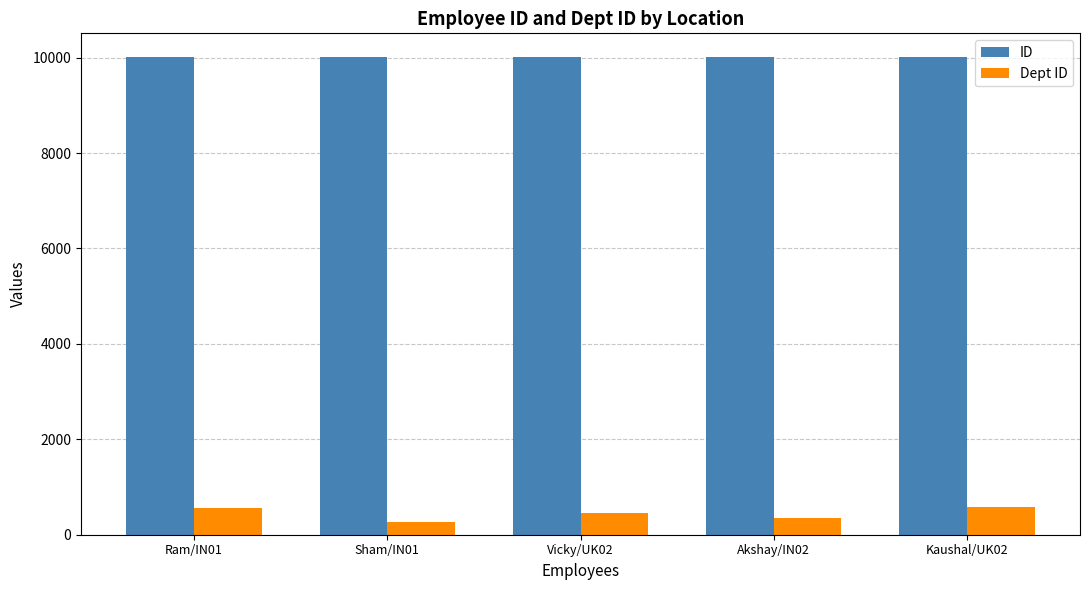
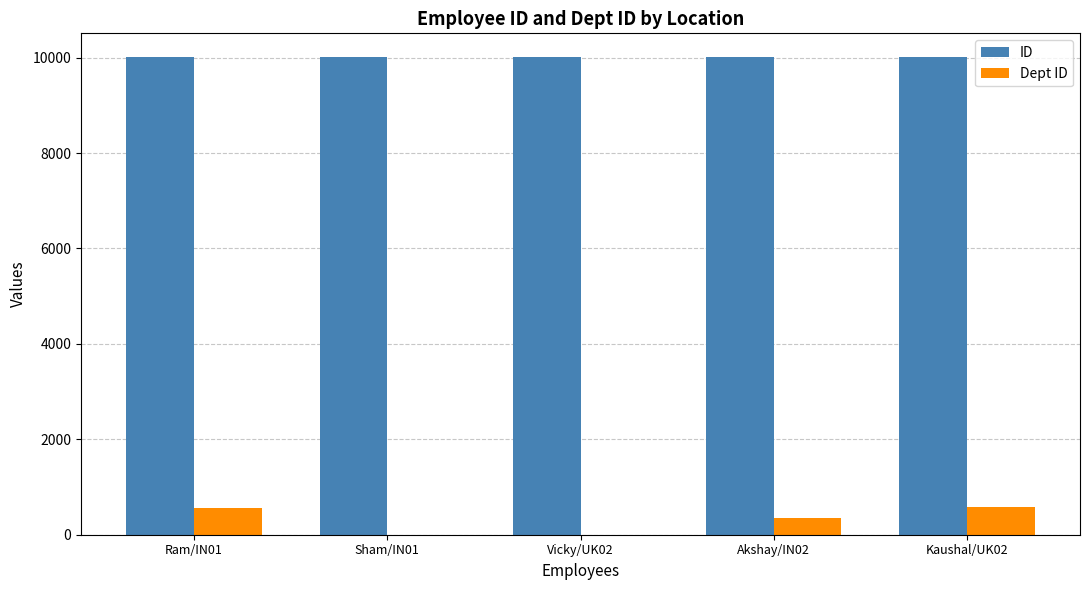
Dept ID, Sham/IN01: 300 -> 0
Dept ID, Vicky/UK02: 500 -> 0
